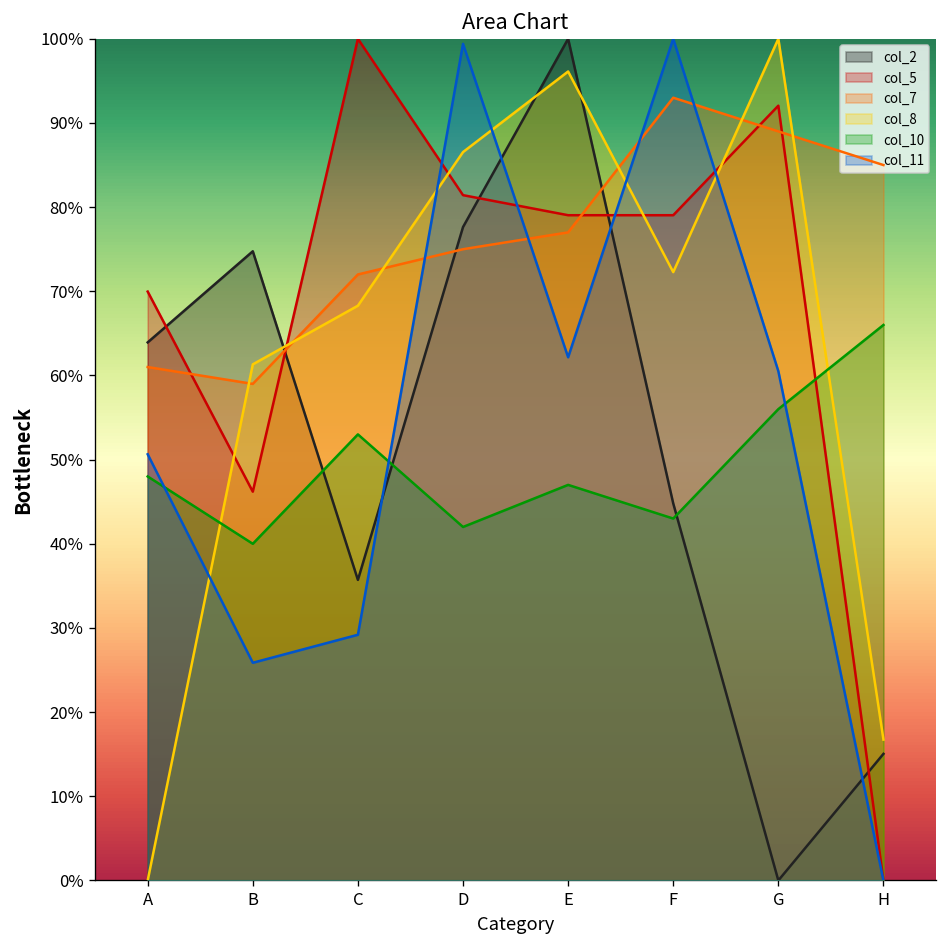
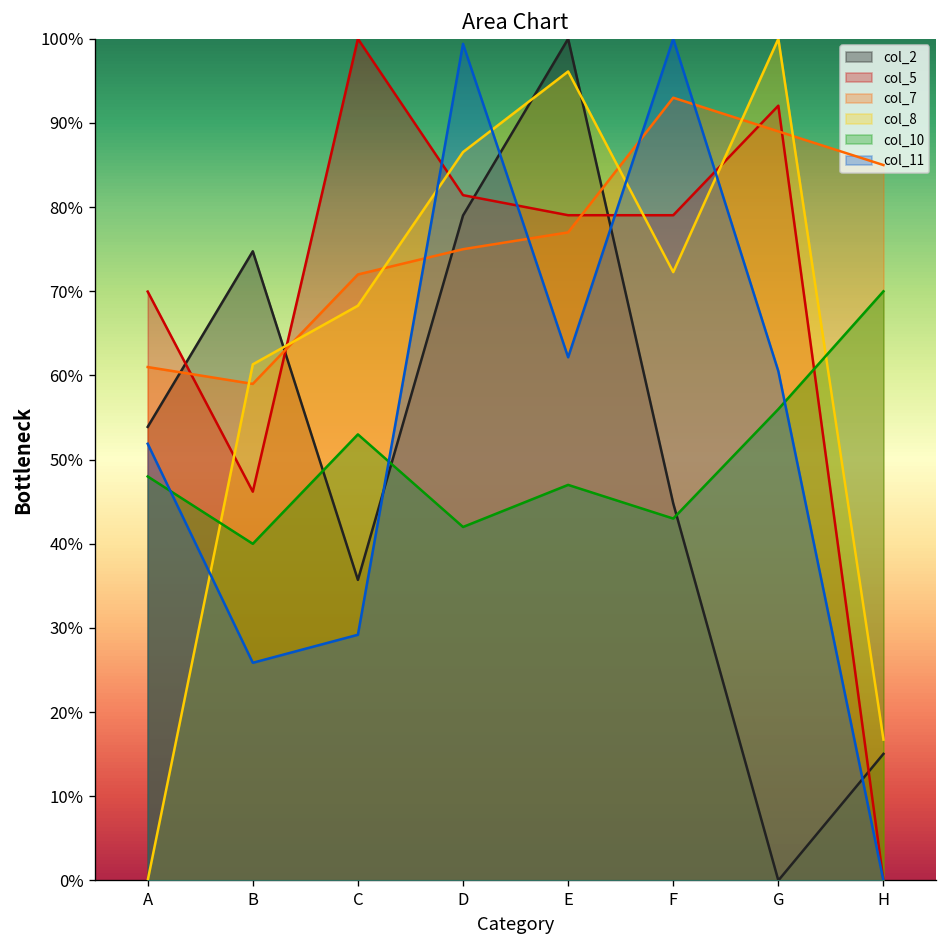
col_2, A: 64% -> 54%
col_11, A: 51% -> 52%
col_2, D: 78% -> 79%
col_10, H: 66% -> 70%
